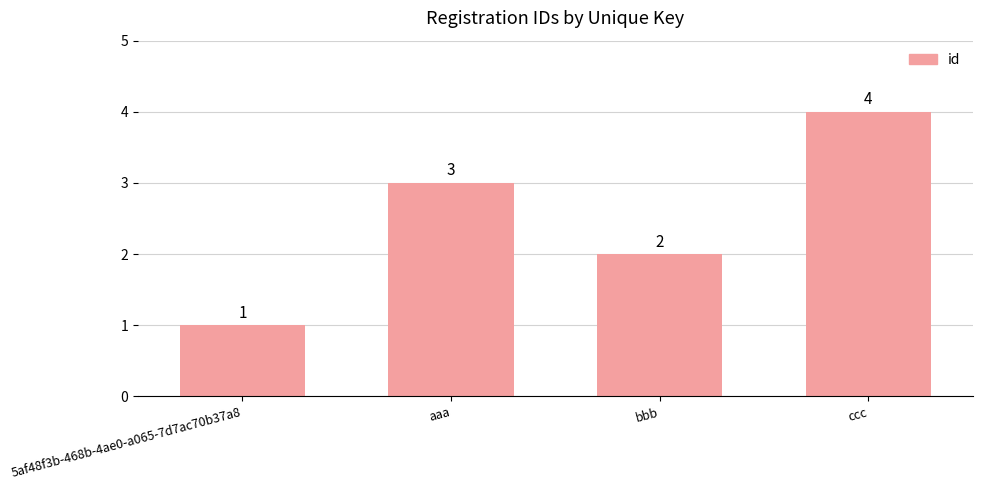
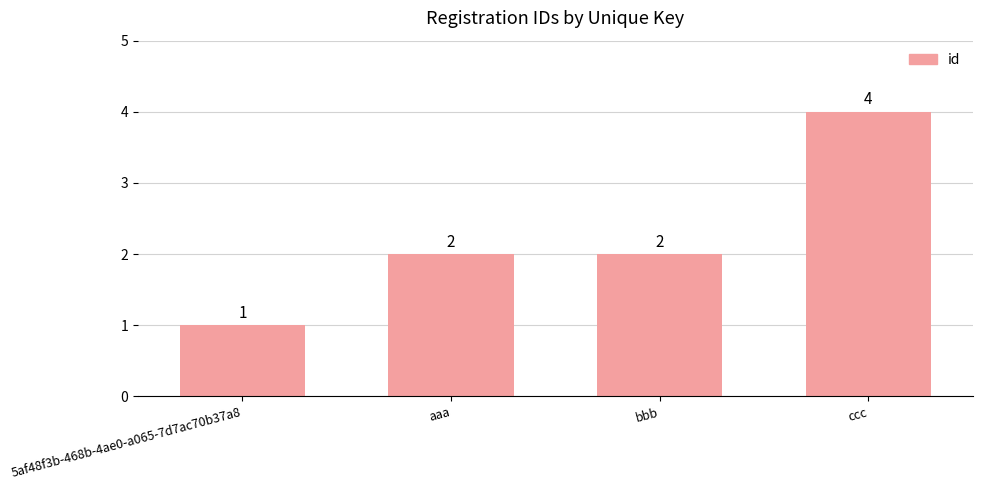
aaa: 3 -> 2
